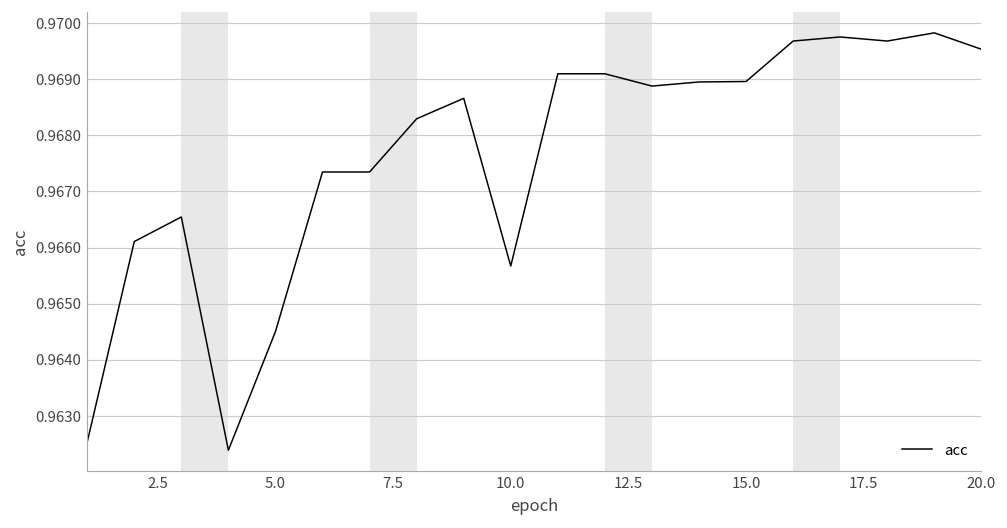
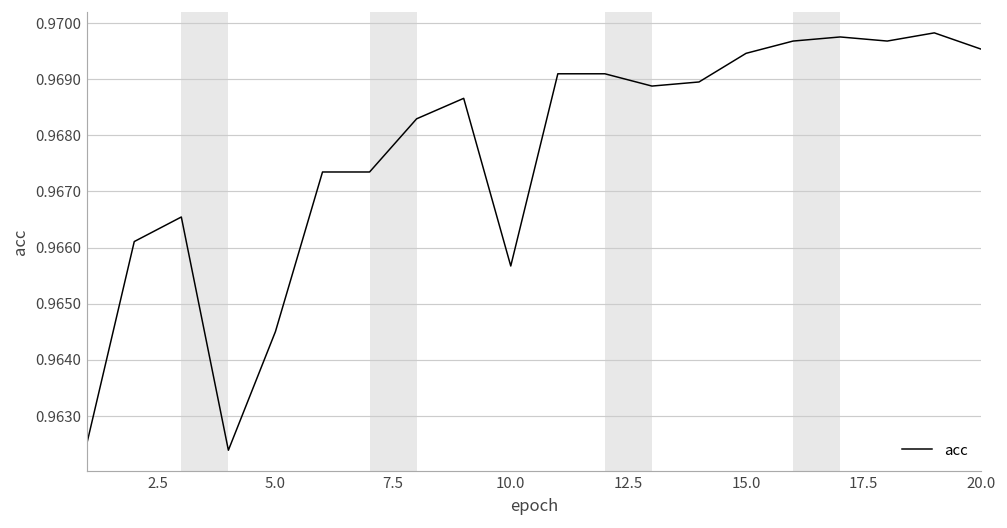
15.0: 0.9690 -> 0.9695
